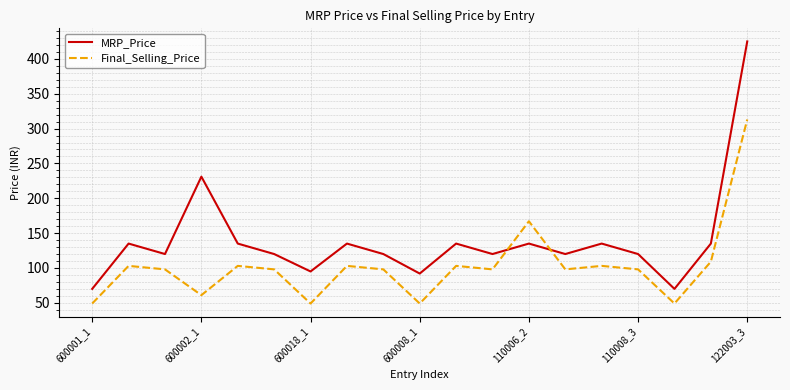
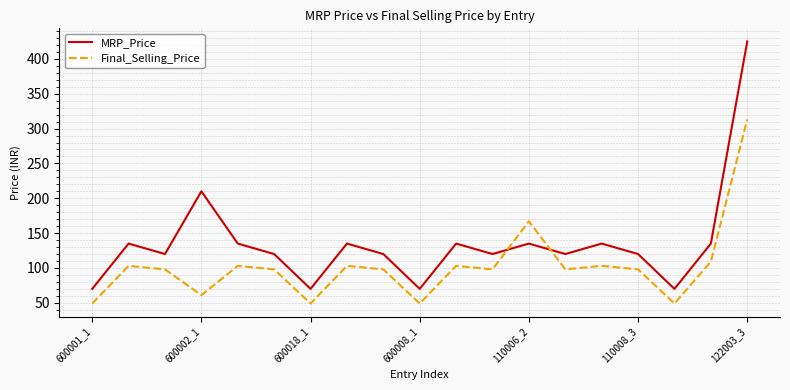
MRP_Price, 600002_1: 230 -> 210
MRP_Price, 600018_1: 100 -> 70
MRP_Price, 600008_1: 90 -> 70
